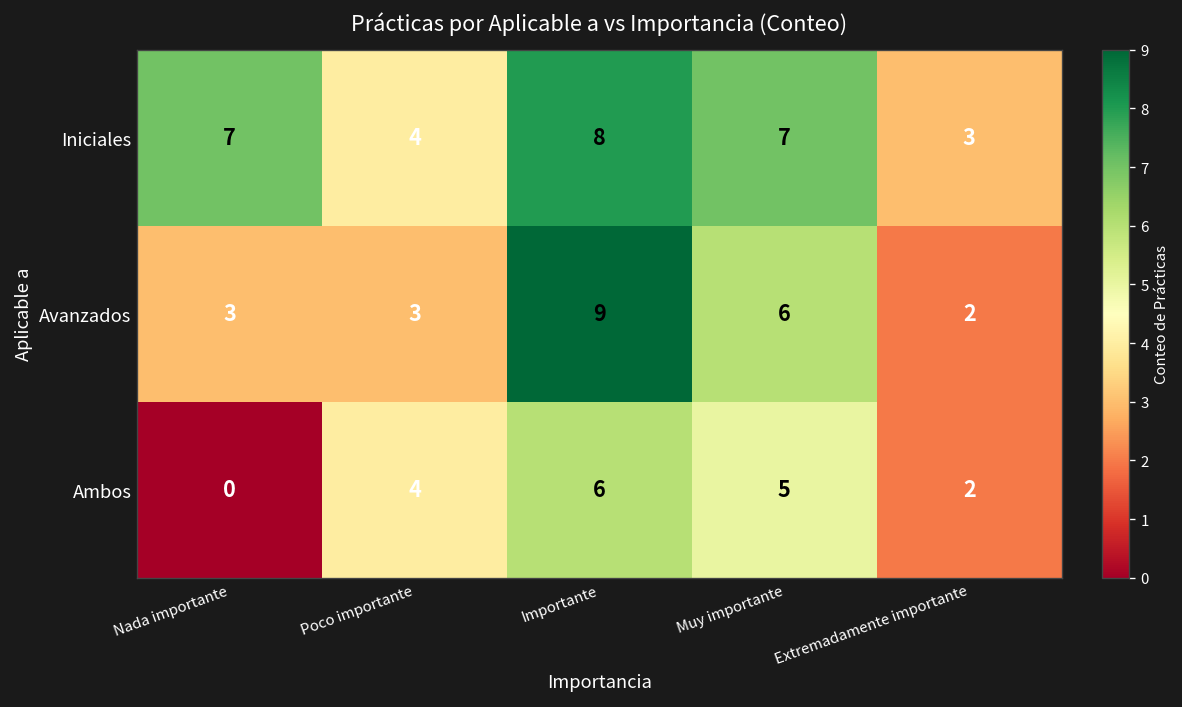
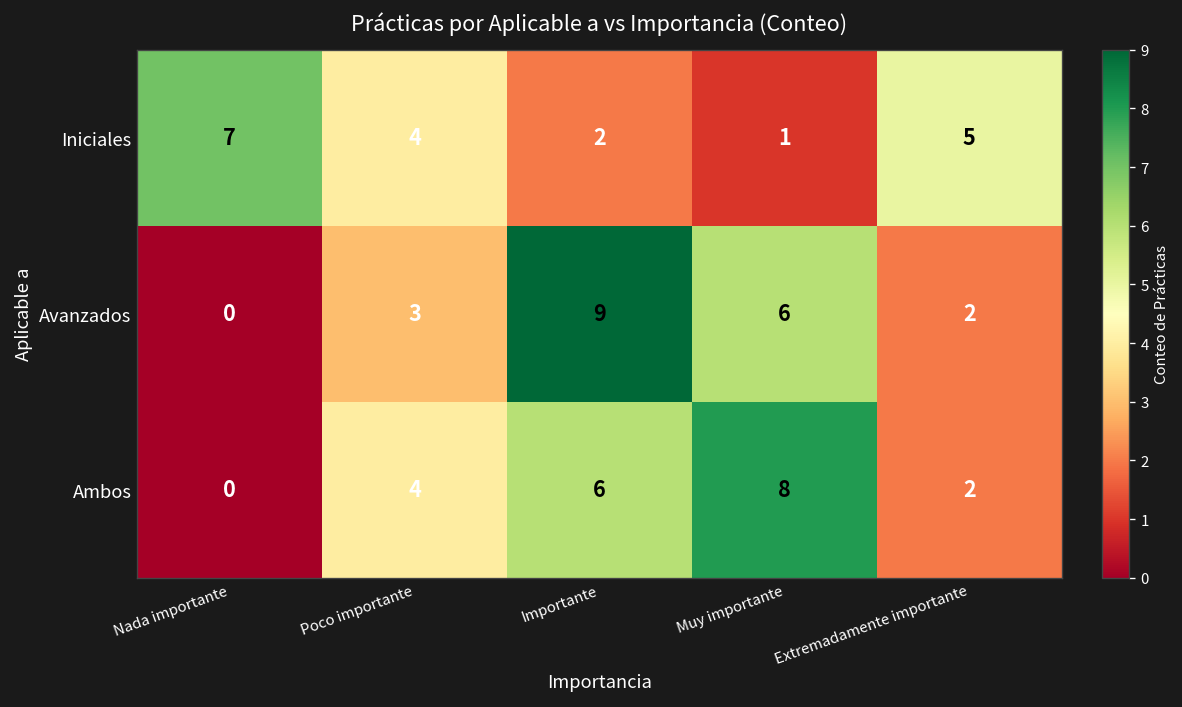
Iniciales, Importante: 8 -> 2
Iniciales, Muy importante: 7 -> 1
Iniciales, Extremadamente importante: 3 -> 5
Avanzados, Nada importante: 3 -> 0
Ambos, Muy importante: 5 -> 8
